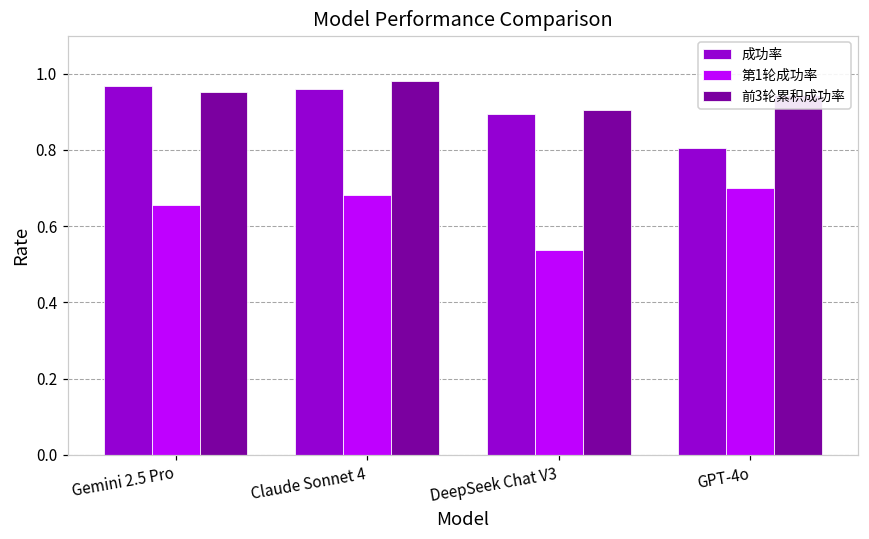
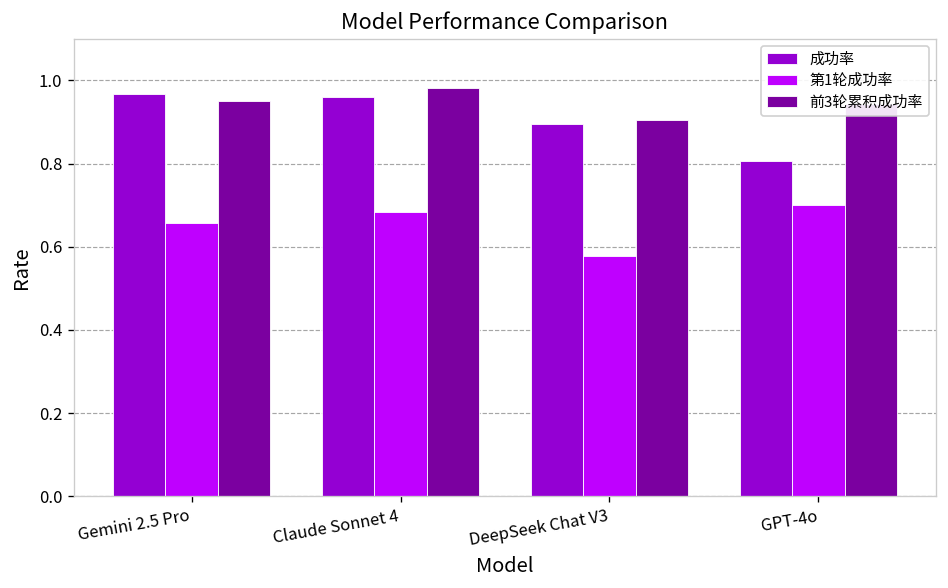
第1轮成功率, DeepSeek Chat V3: 0.54 -> 0.58
